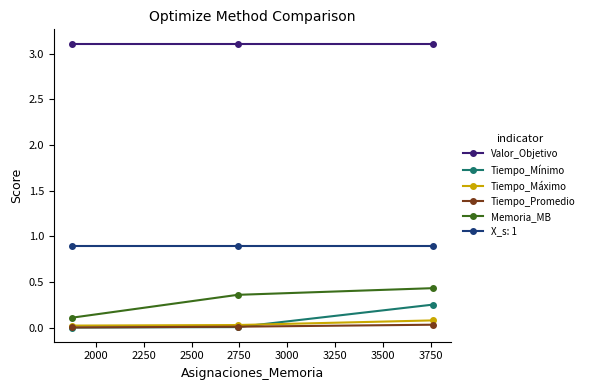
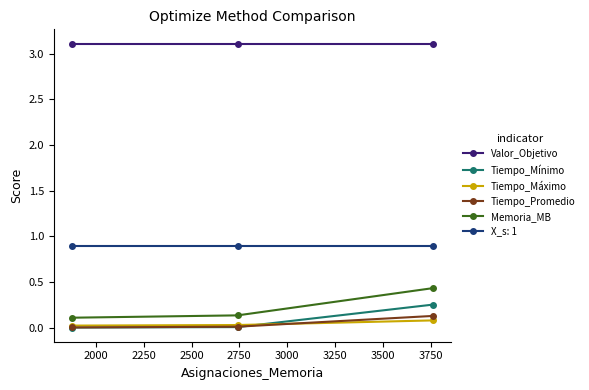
Memoria_MB, 2750: 0.4 -> 0.1
Tiempo_Promedio, 3750: 0.0 -> 0.1
